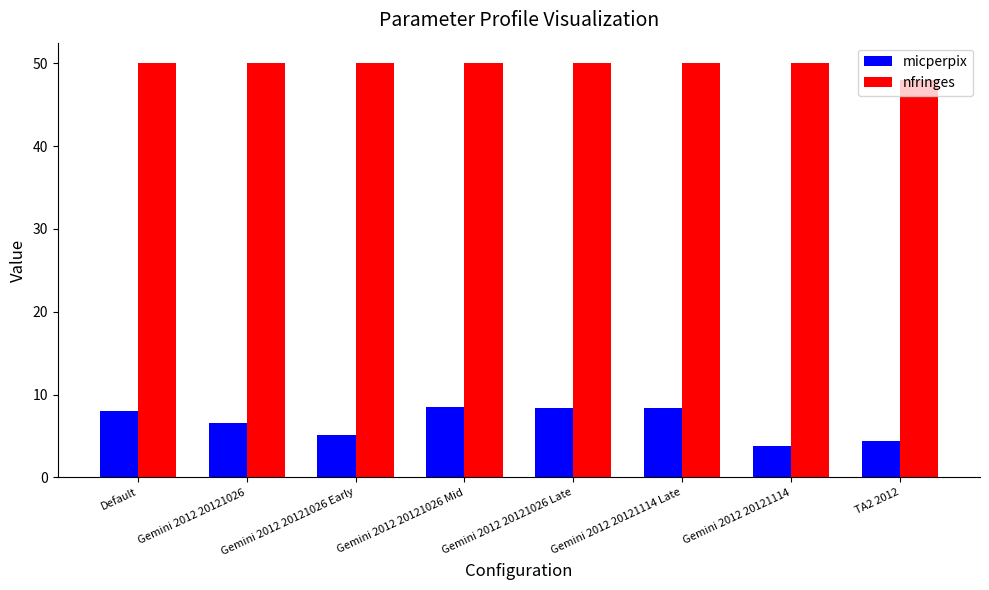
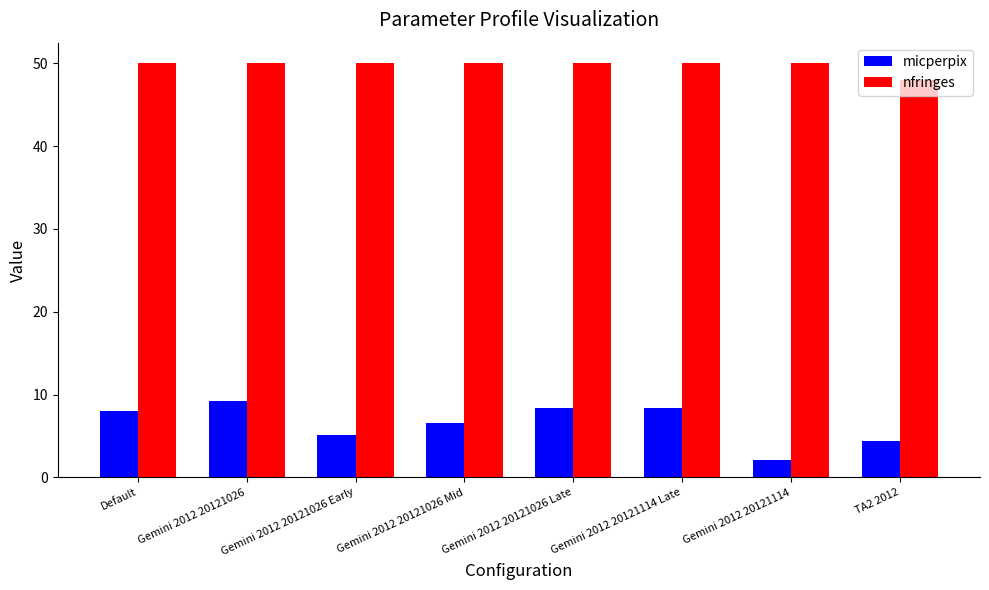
micperpix, Gemini 2012 20121026: 7 -> 9
micperpix, Gemini 2012 20121026 Mid: 8 -> 7
micperpix, Gemini 2012 20121114: 4 -> 2
